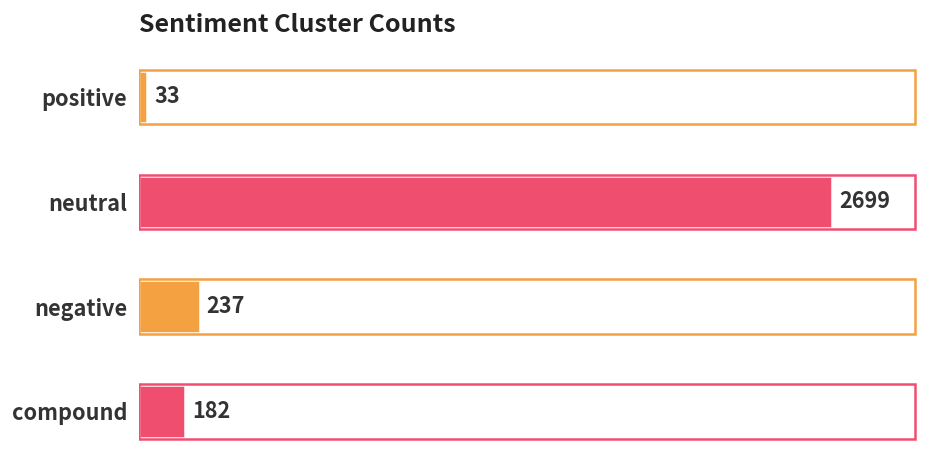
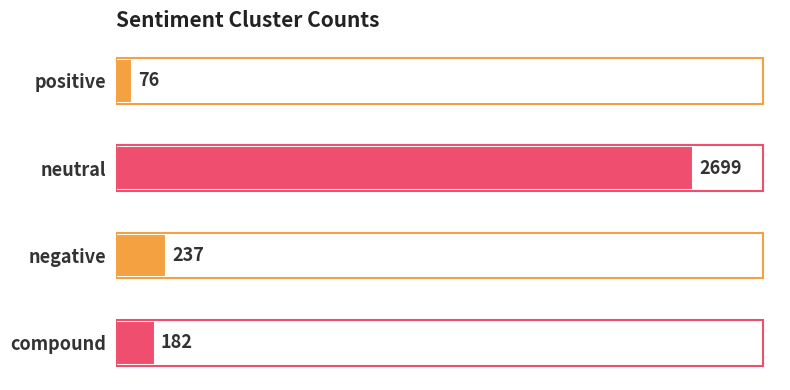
positive: 33 -> 76
